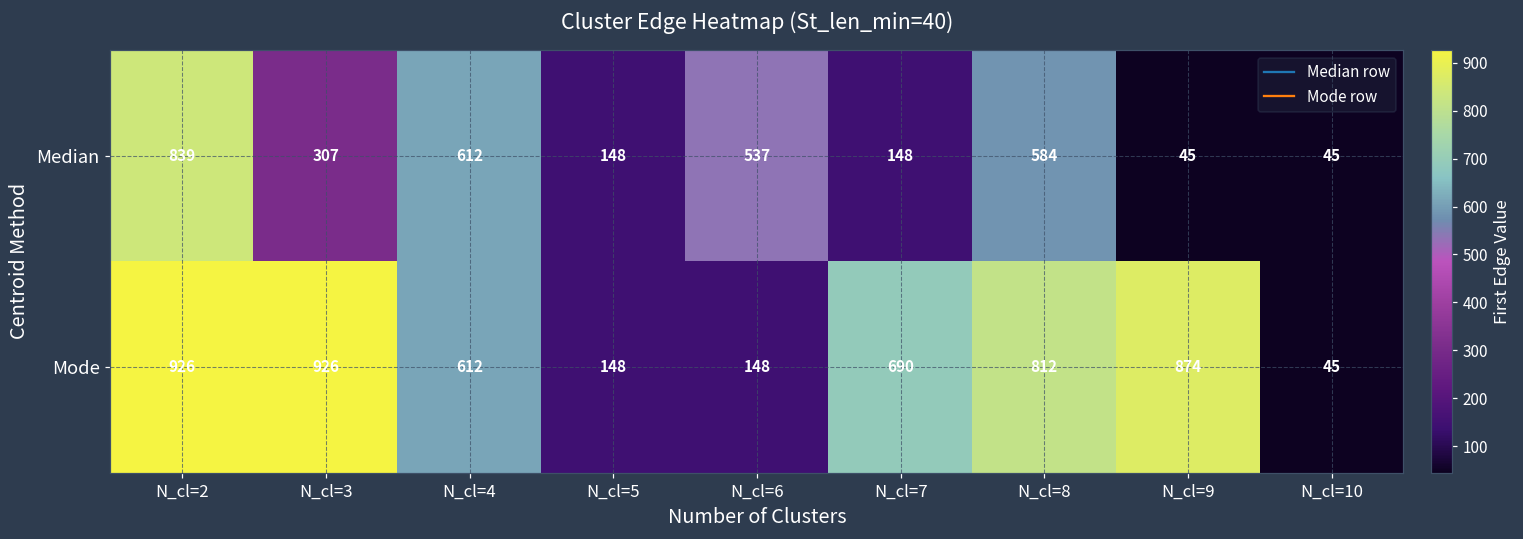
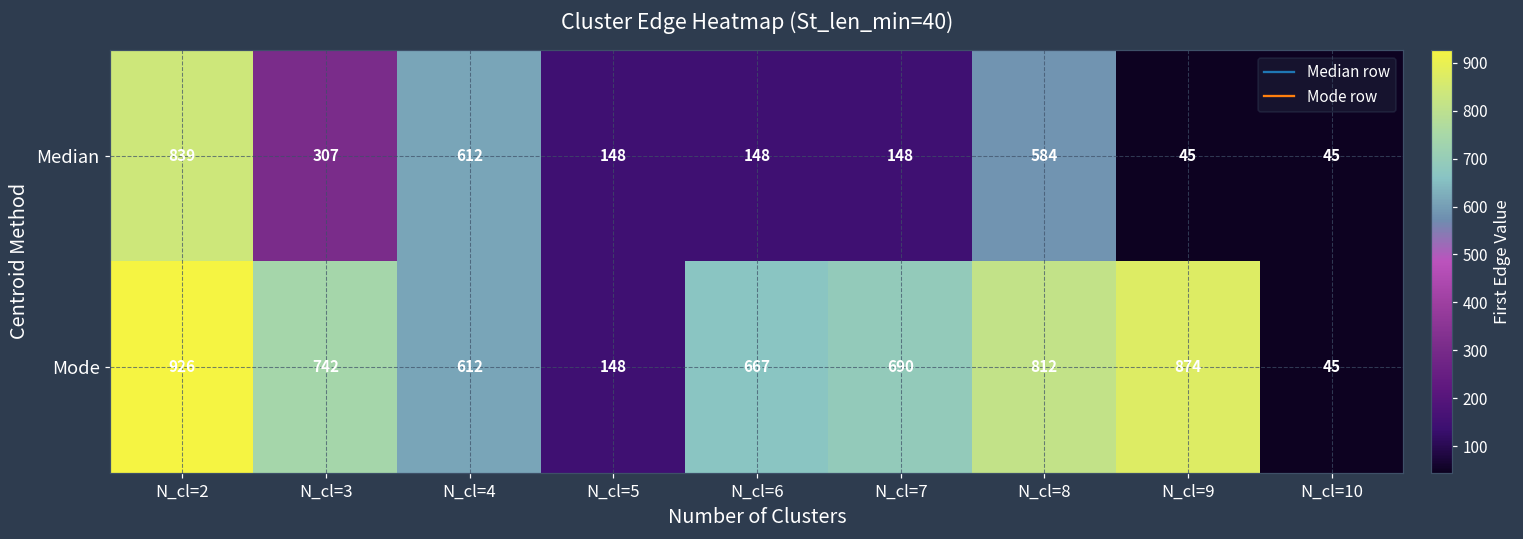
Median, N_cl=6: 537 -> 148
Mode, N_cl=3: 926 -> 742
Mode, N_cl=6: 148 -> 667
